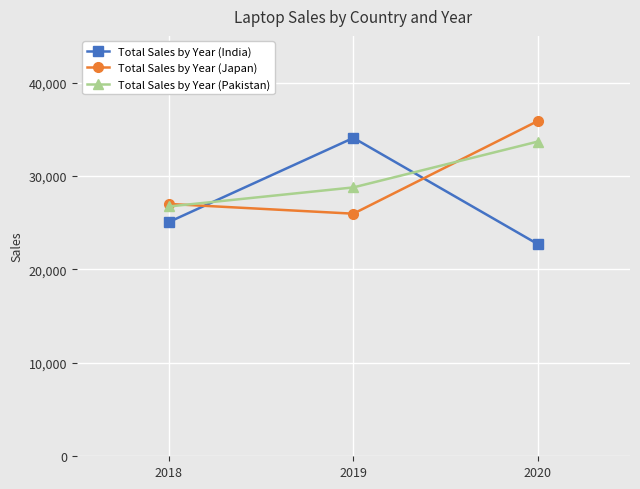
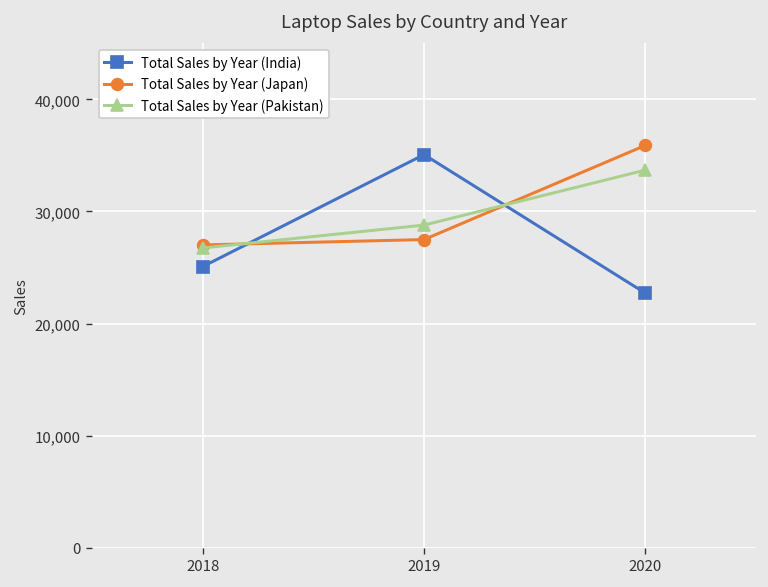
Total Sales by Year (India), 2019: 34,000 -> 35,000
Total Sales by Year (Japan), 2019: 26,000 -> 27,000
